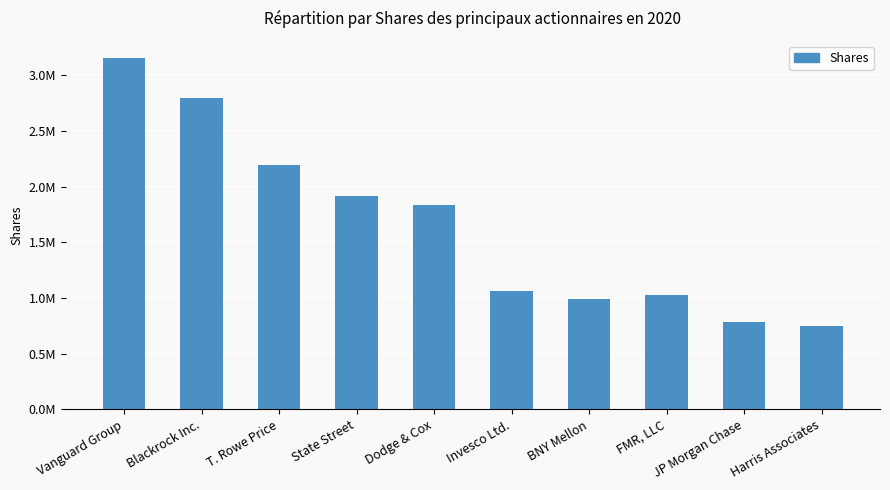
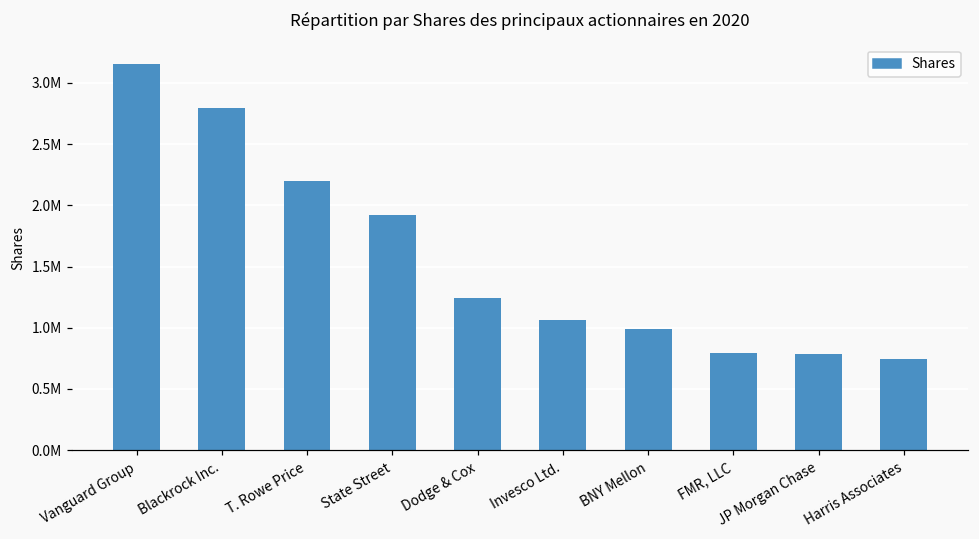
Dodge & Cox: 1830000 -> 1240000
FMR, LLC: 1030000 -> 790000
